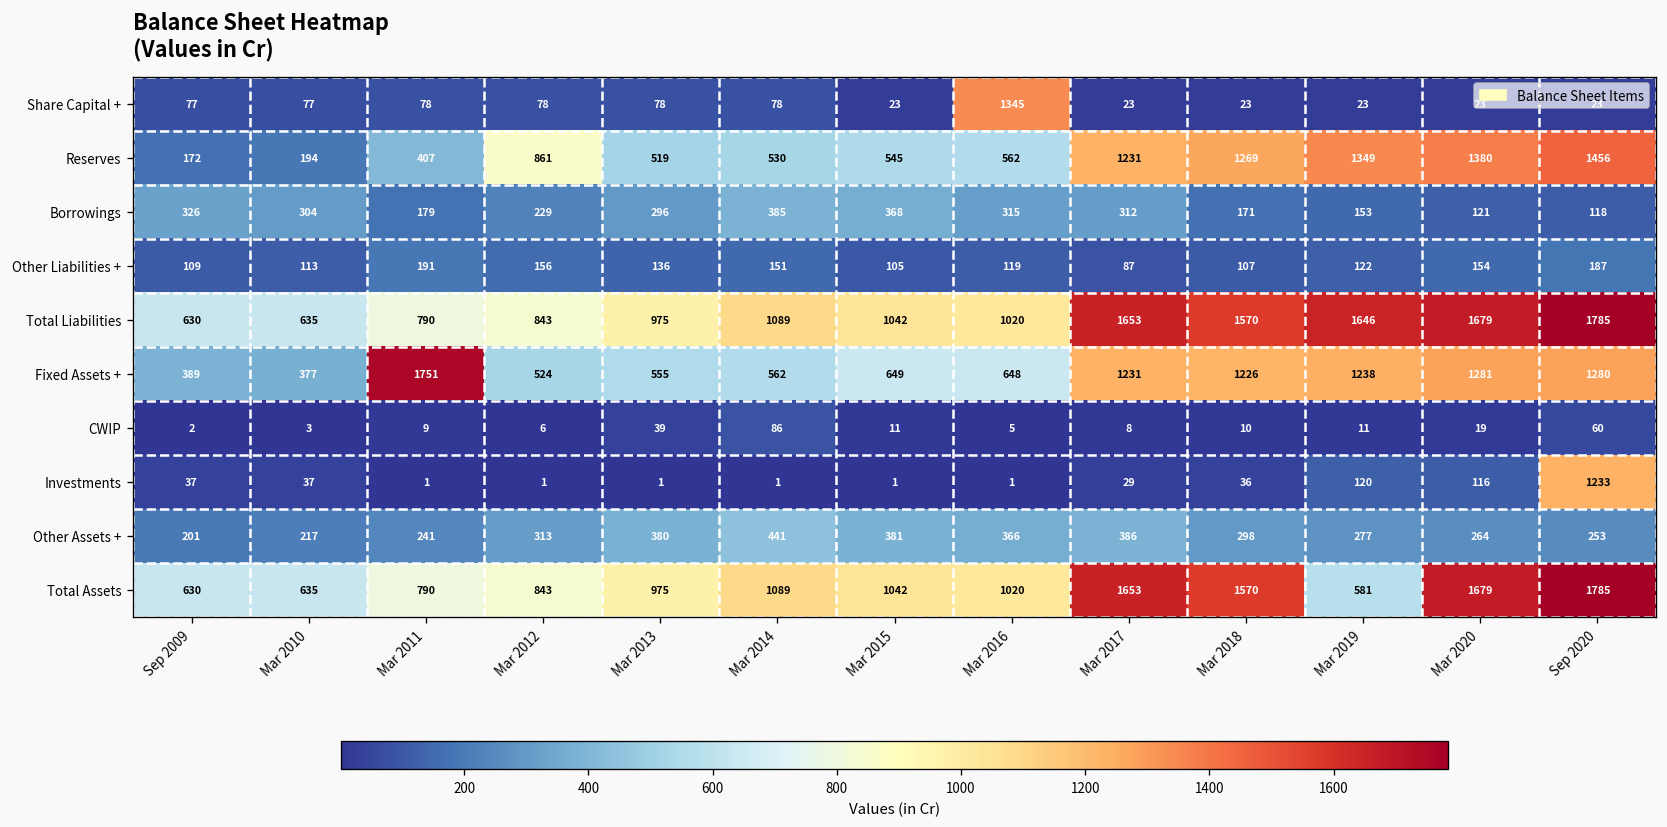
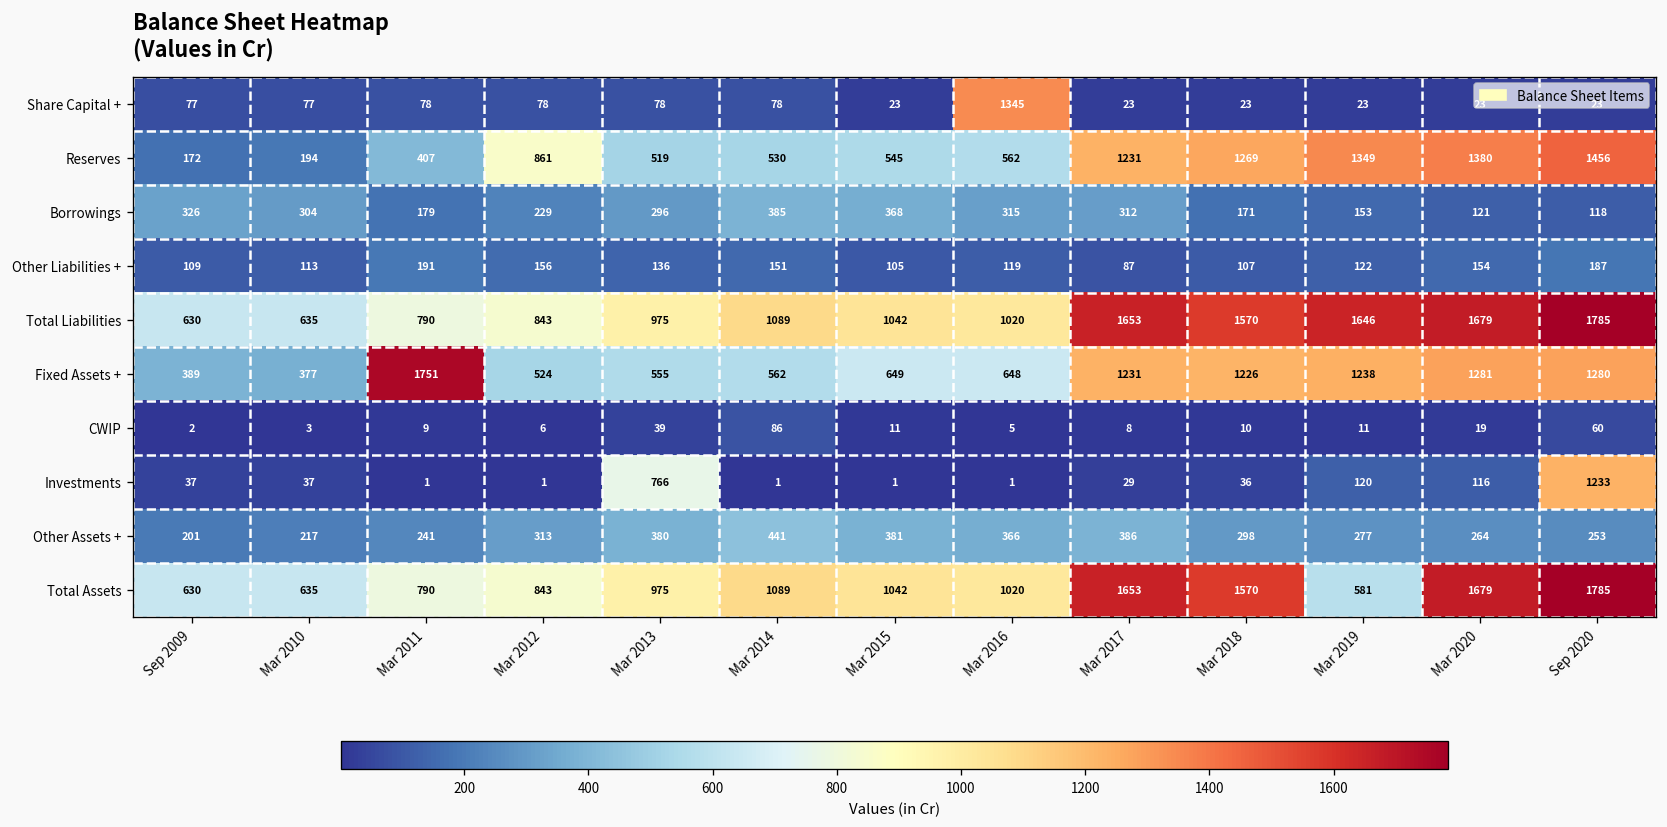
Investments, Mar 2013: 1 -> 766
